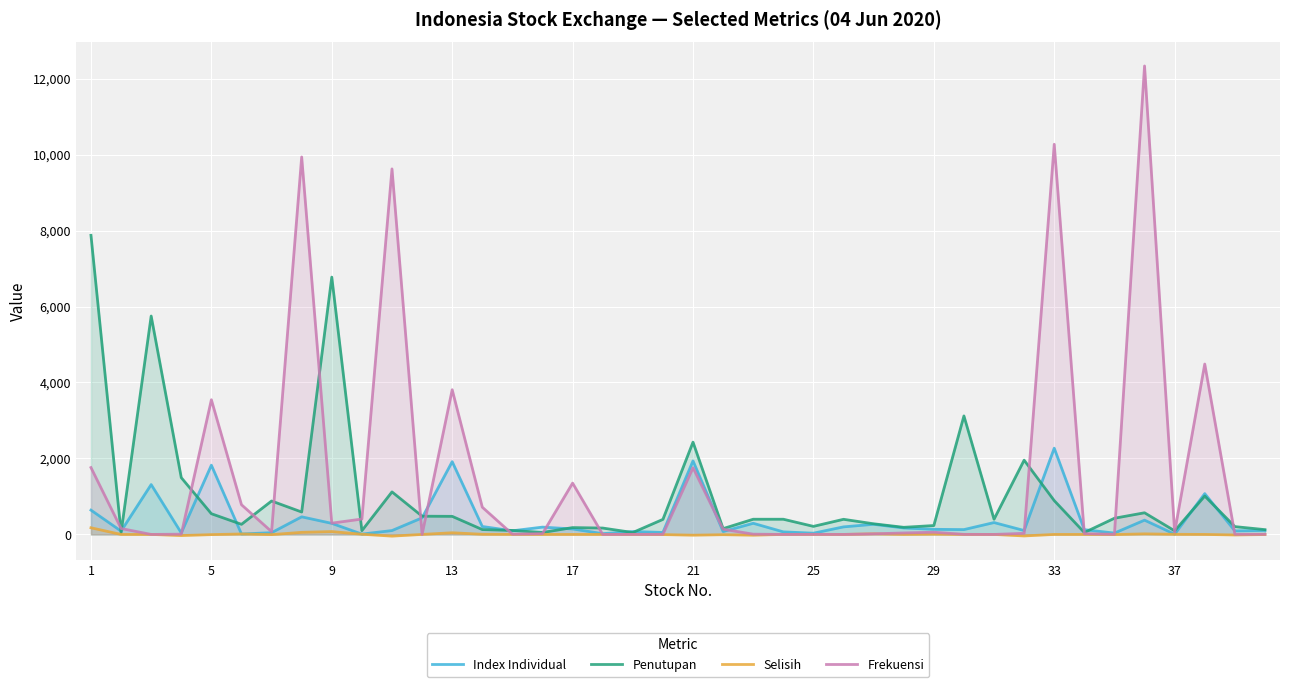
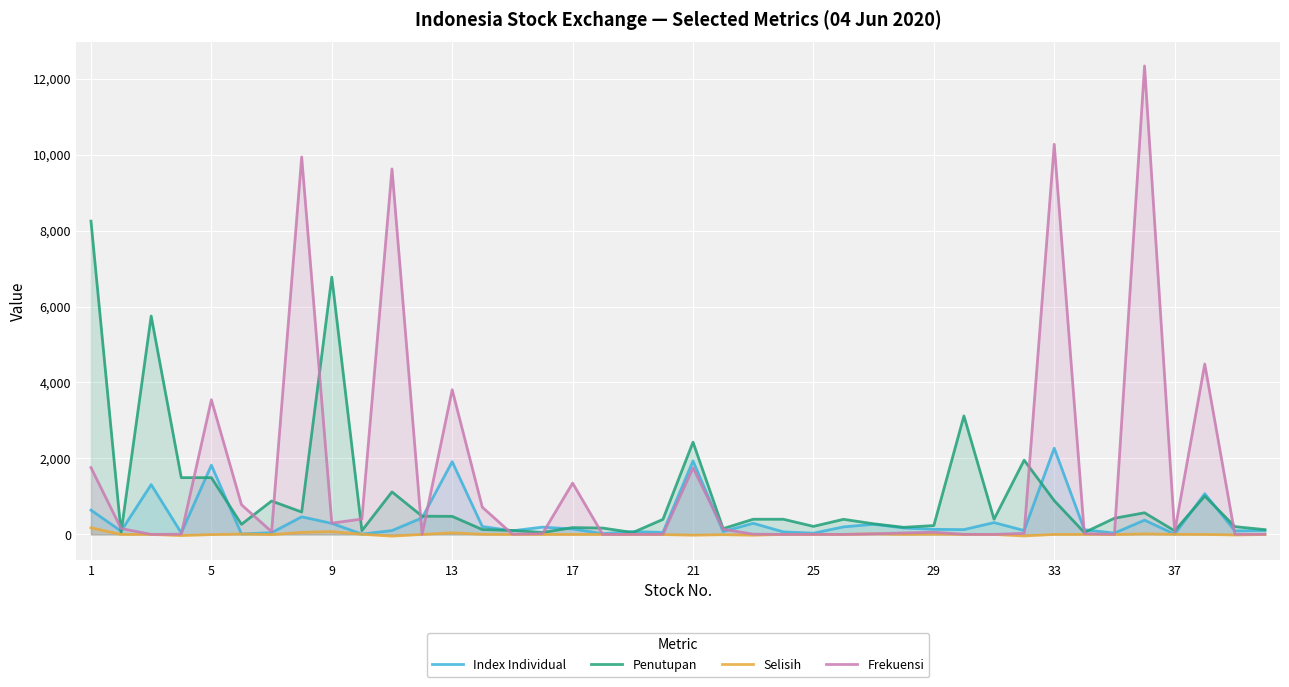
Penutupan, 1: 7,900 -> 8,200
Penutupan, 5: 500 -> 1,500
